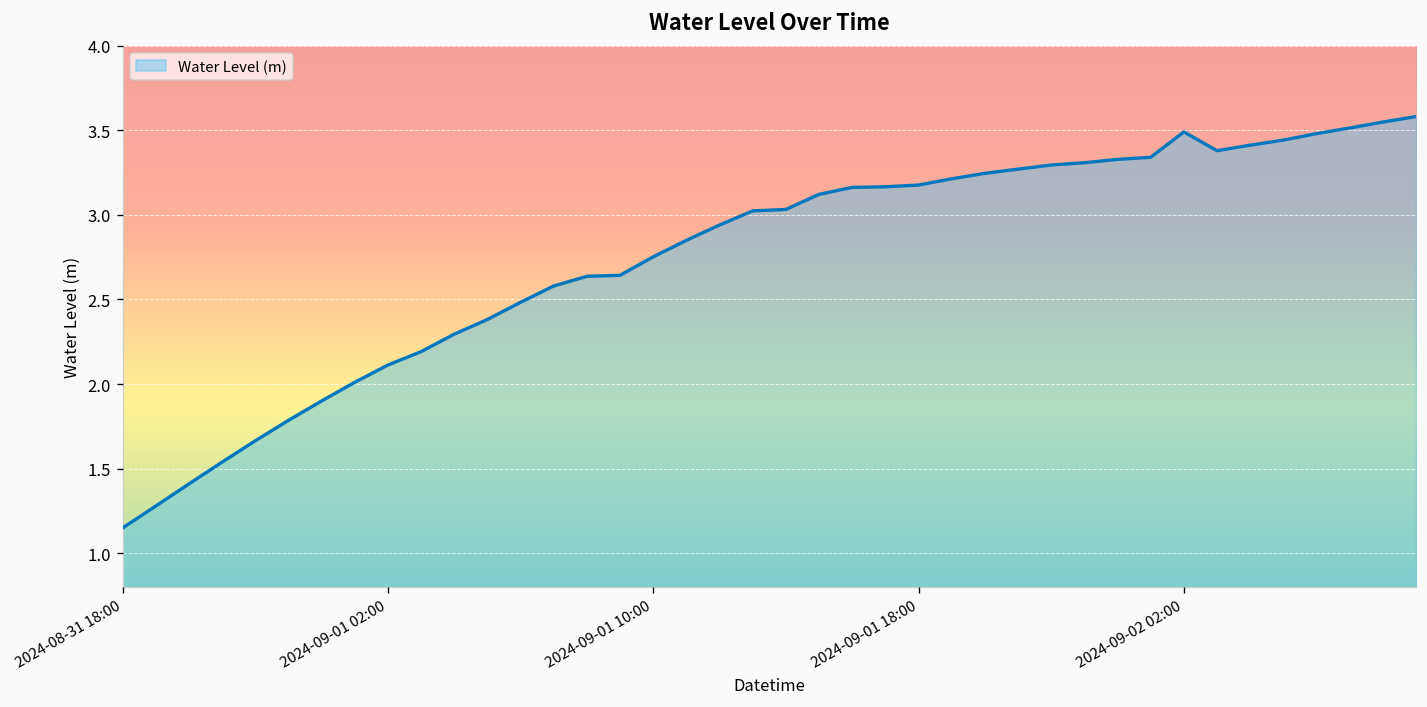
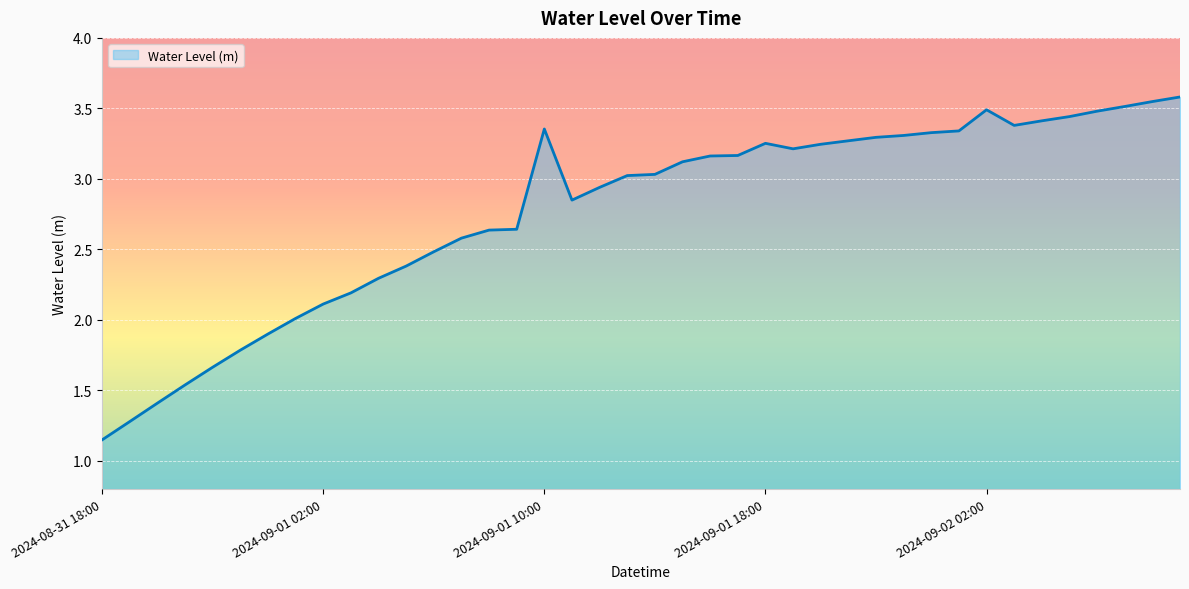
2024-09-01 10:00: 2.75 -> 3.35
2024-09-01 18:00: 3.18 -> 3.25
